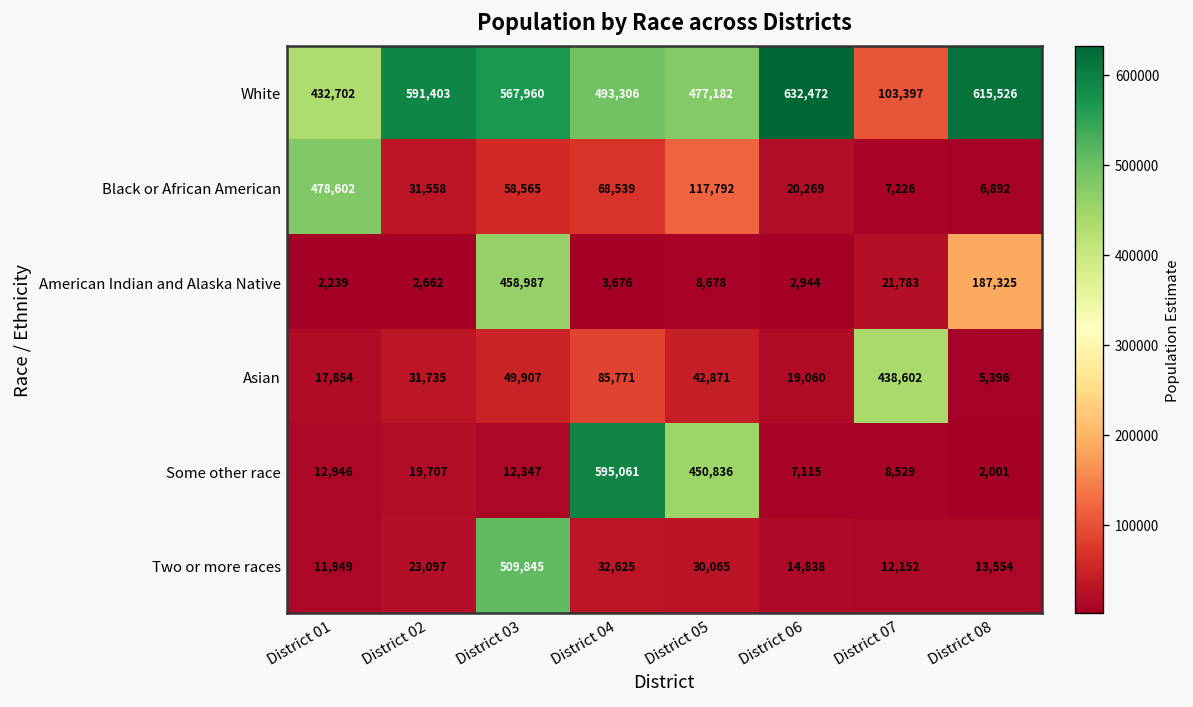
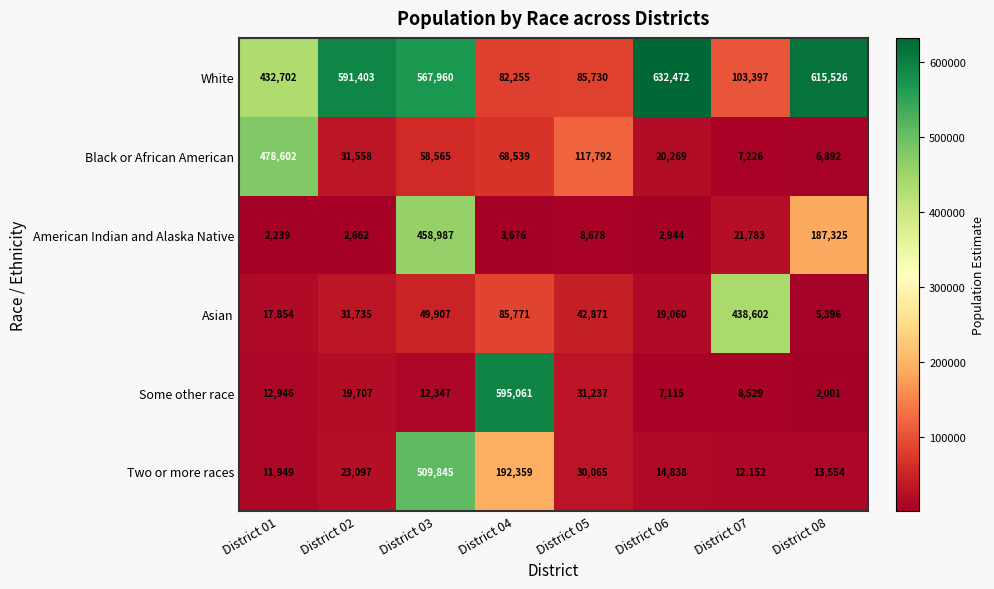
White, District 04: 493,306 -> 82,255
White, District 05: 477,182 -> 85,730
Some other race, District 05: 450,836 -> 31,237
Two or more races, District 04: 32,625 -> 192,359
